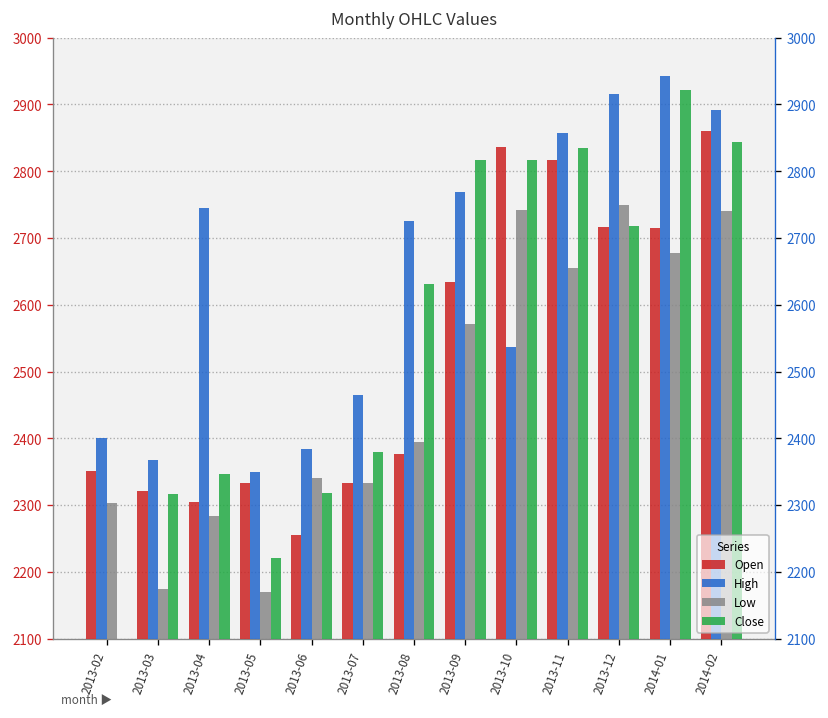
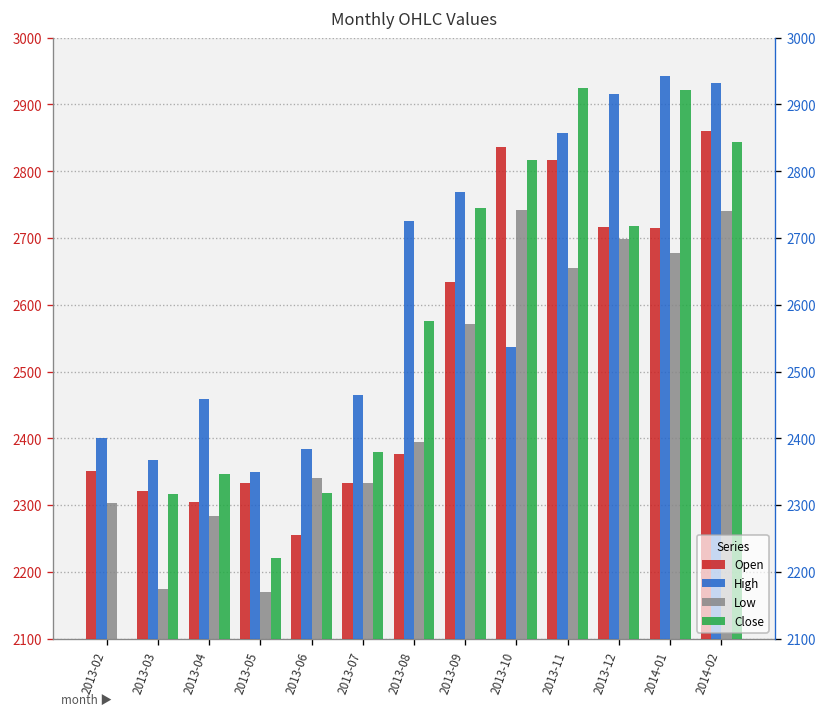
High, 2013-04: 2740 -> 2460
Close, 2013-08: 2630 -> 2580
Close, 2013-09: 2820 -> 2750
Close, 2013-11: 2840 -> 2930
Low, 2013-12: 2750 -> 2700
High, 2014-02: 2890 -> 2930
